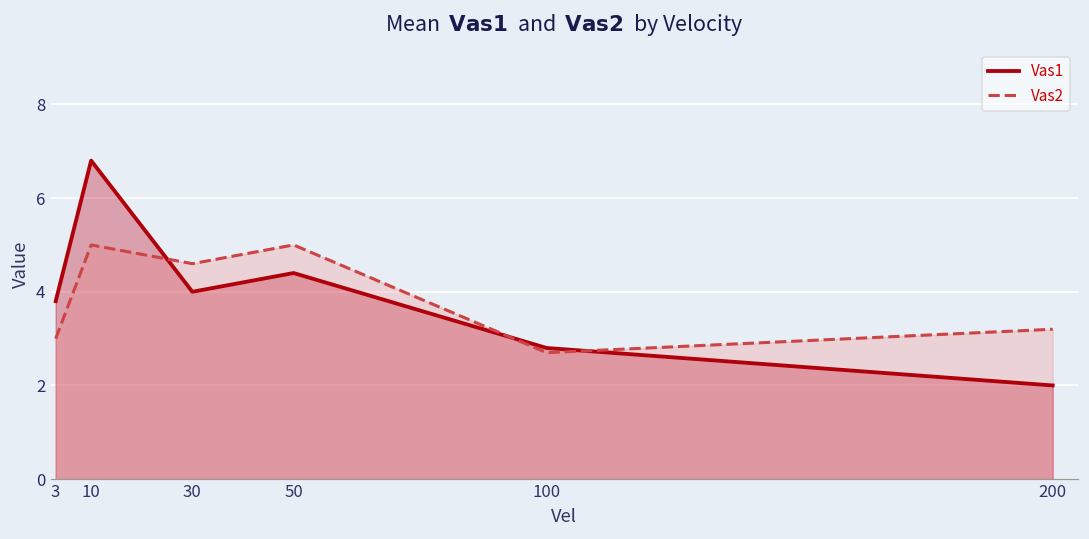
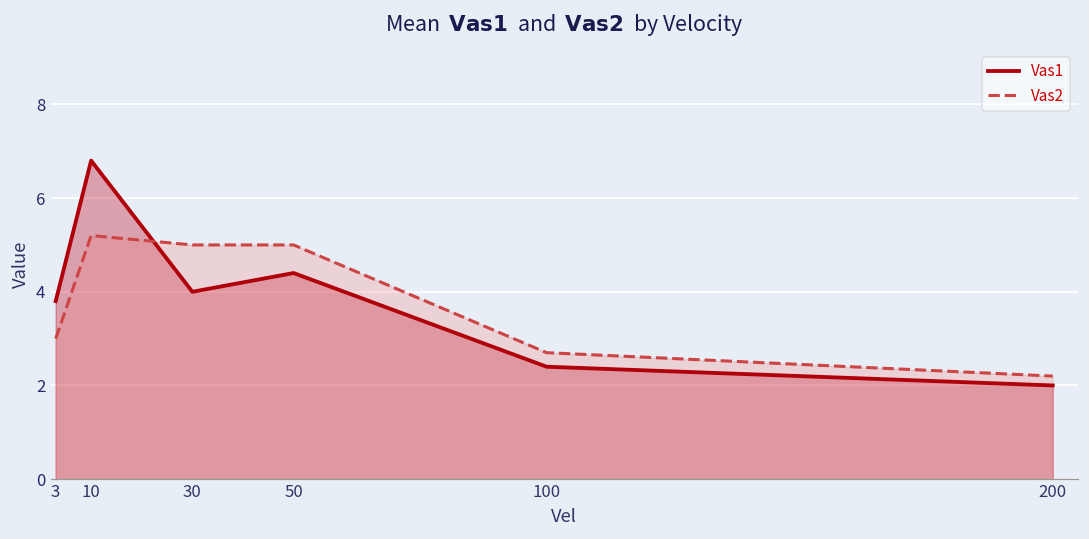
Vas2, 10: 5.0 -> 5.2
Vas2, 30: 4.6 -> 5.0
Vas1, 100: 2.8 -> 2.4
Vas2, 200: 3.2 -> 2.2
